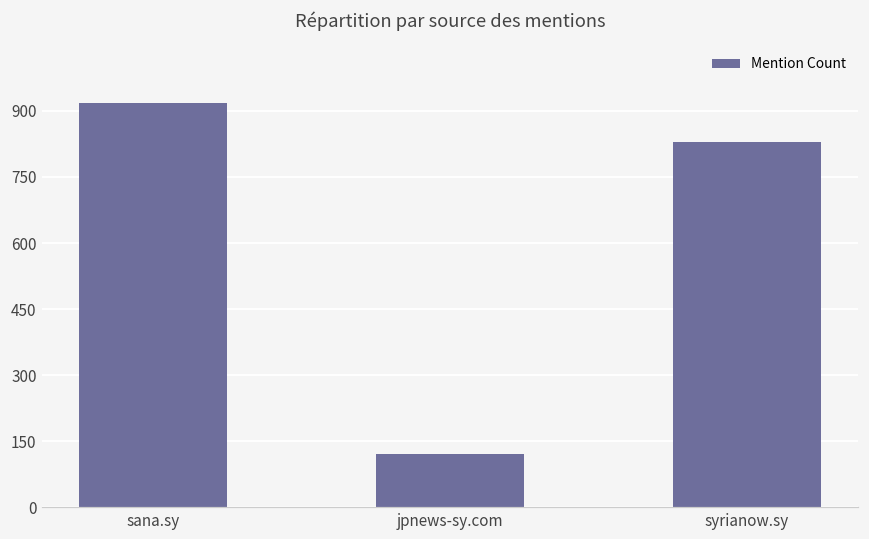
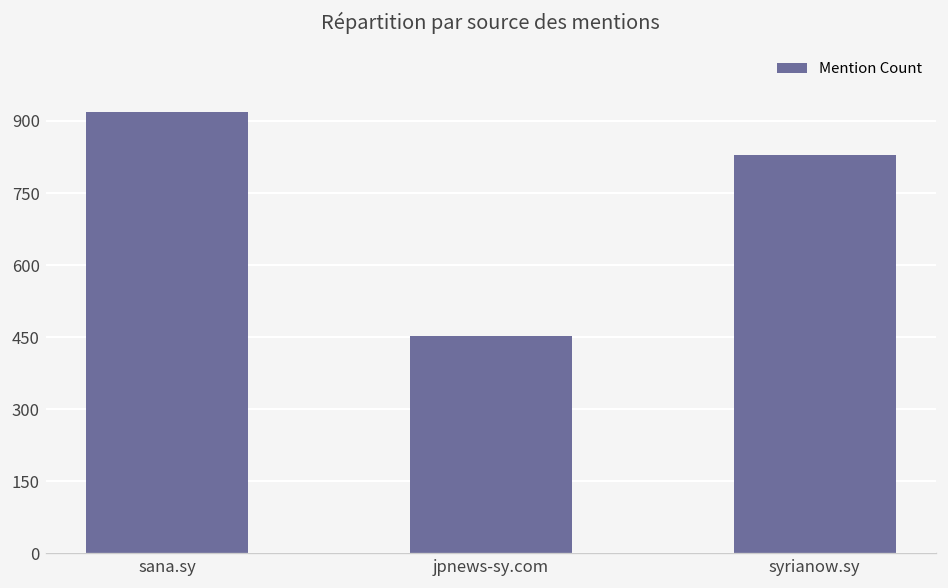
jpnews-sy.com: 120 -> 450
